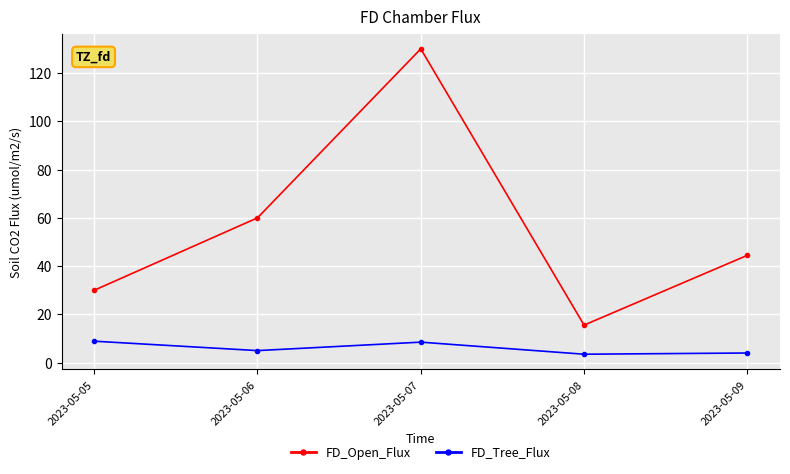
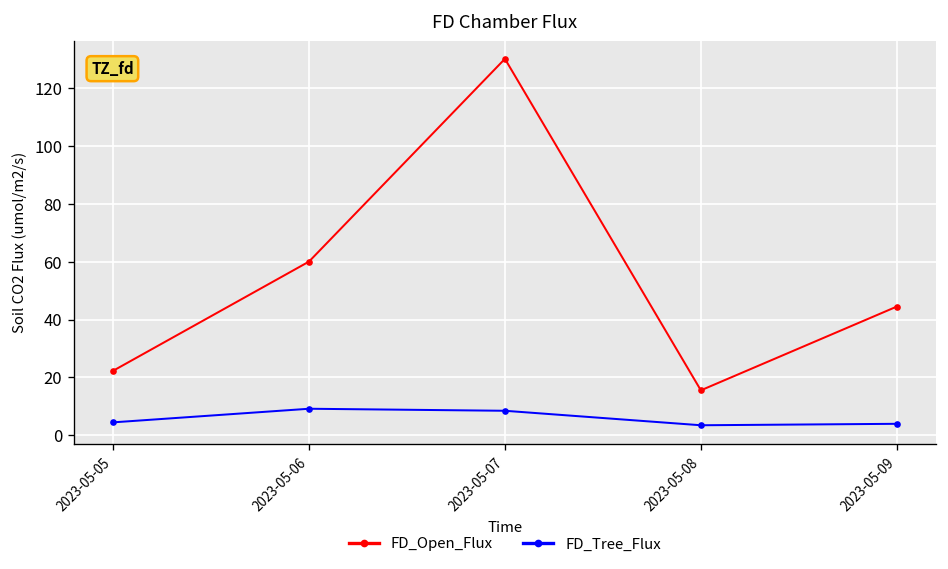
FD_Open_Flux, 2023-05-05: 30 -> 22
FD_Tree_Flux, 2023-05-05: 9 -> 5
FD_Tree_Flux, 2023-05-06: 5 -> 9
